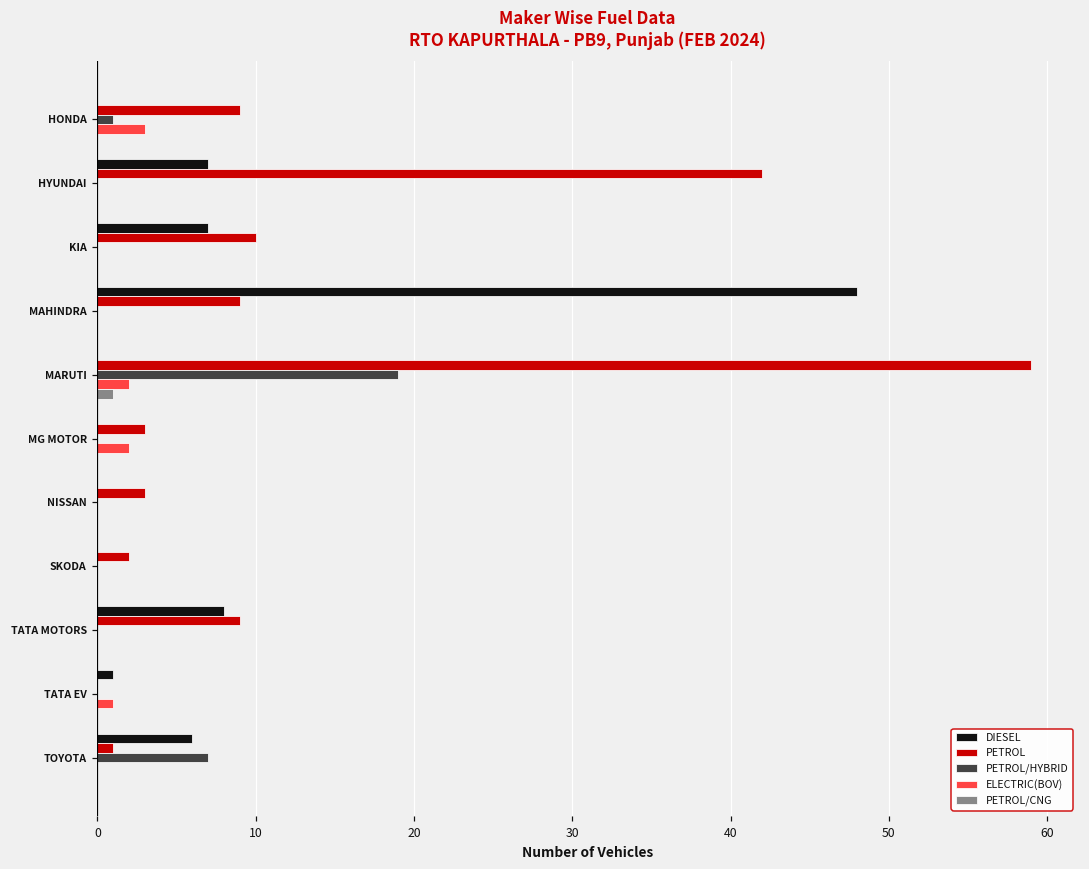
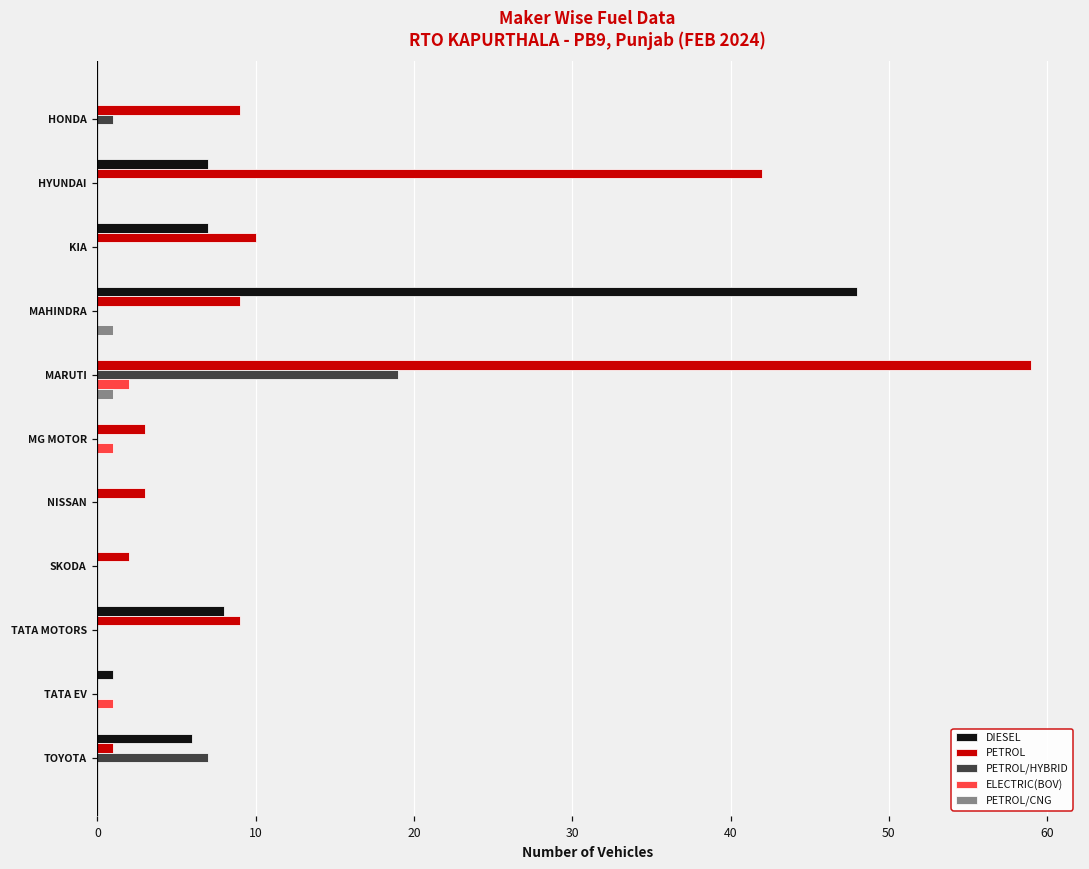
ELECTRIC(BOV), HONDA: 3 -> 0
PETROL/CNG, MAHINDRA: 0 -> 1
ELECTRIC(BOV), MG MOTOR: 2 -> 1
